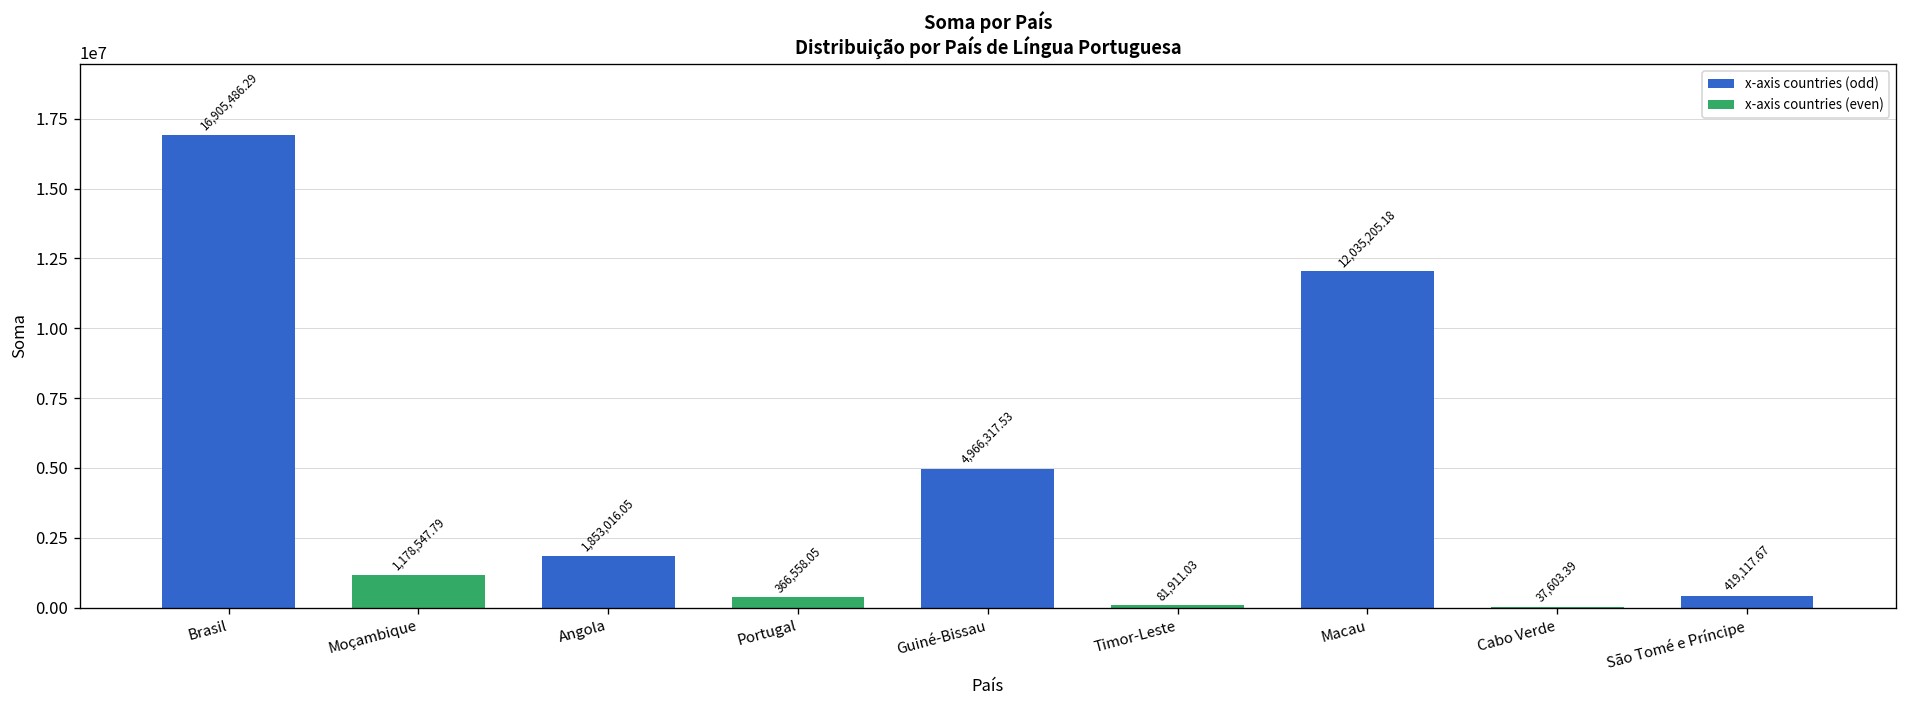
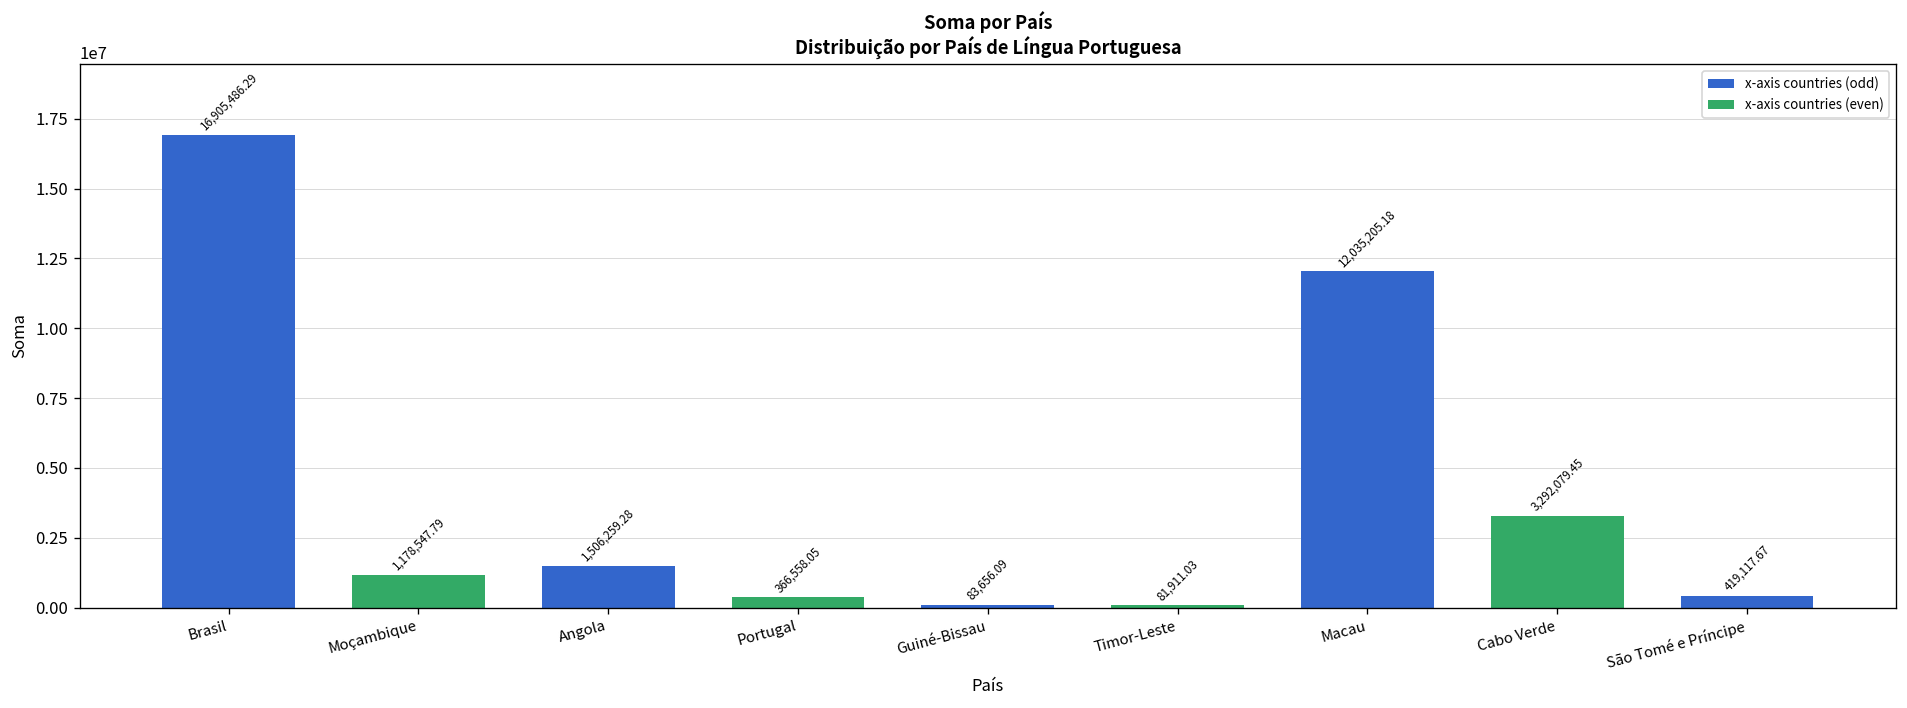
Angola: 1,853,016.05 -> 1,506,259.28
Guiné-Bissau: 4,966,317.53 -> 83,656.09
Cabo Verde: 37,603.39 -> 3,292,079.45
